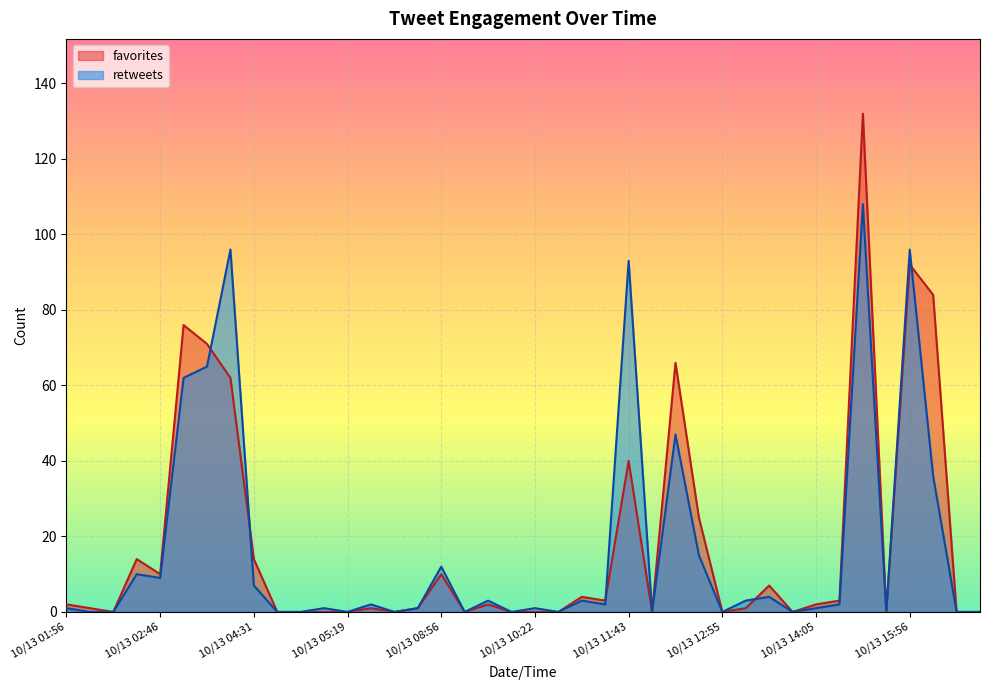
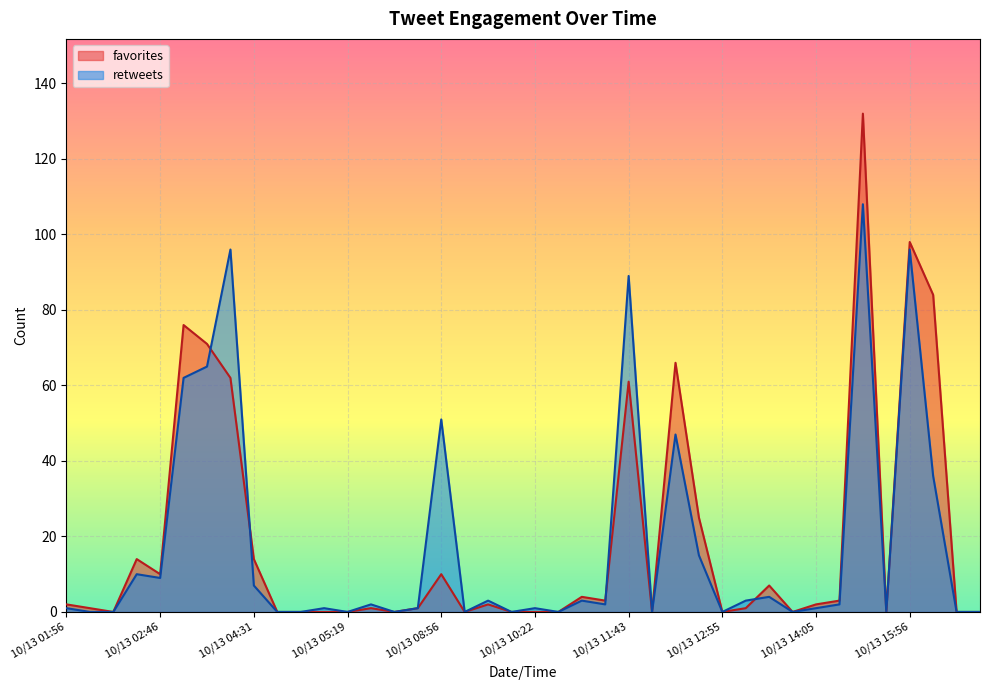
retweets, 10/13 08:56: 12 -> 51
favorites, 10/13 11:43: 40 -> 61
retweets, 10/13 11:43: 93 -> 89
favorites, 10/13 15:56: 92 -> 98
